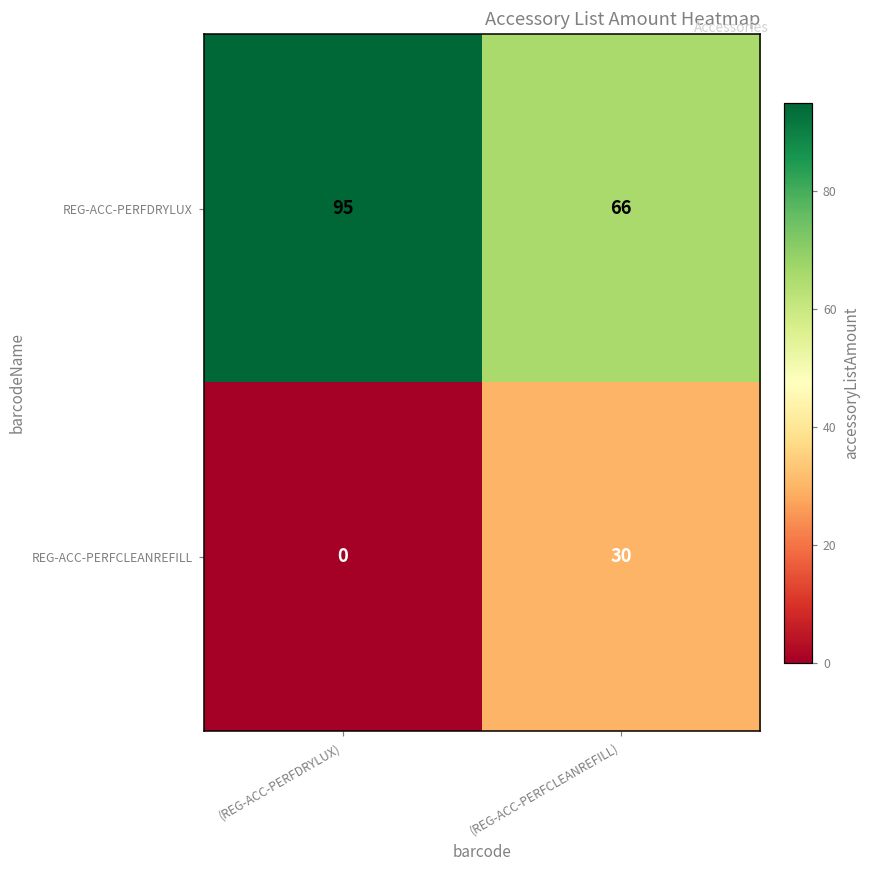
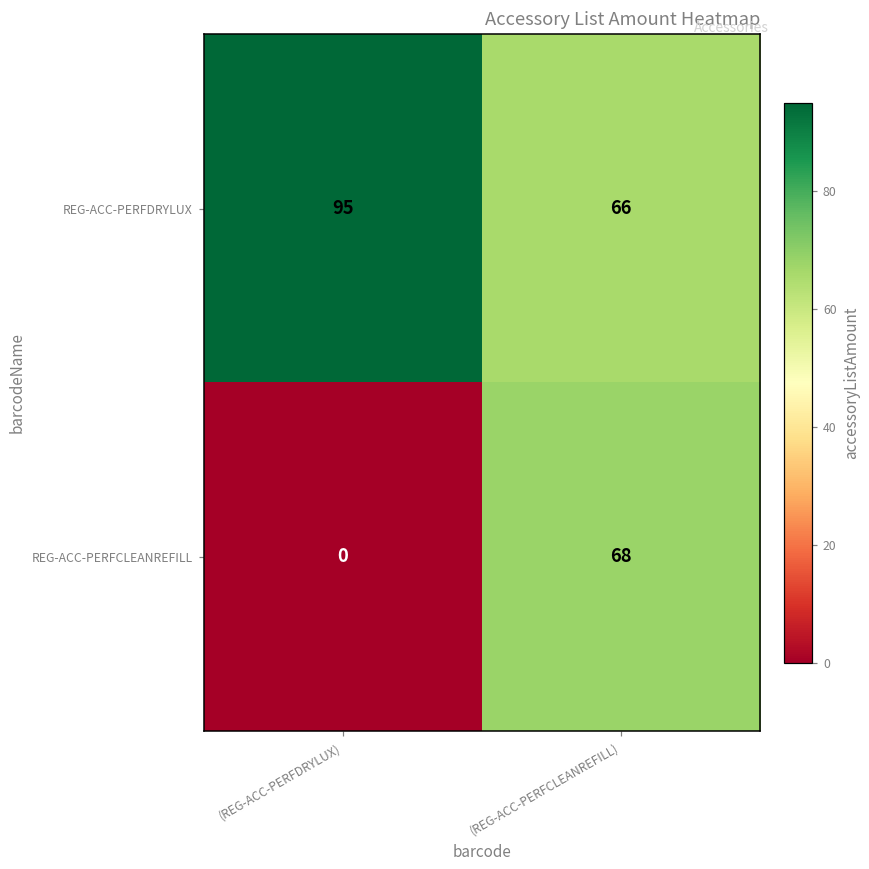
REG-ACC-PERFCLEANREFILL, (REG-ACC-PERFCLEANREFILL): 30 -> 68
